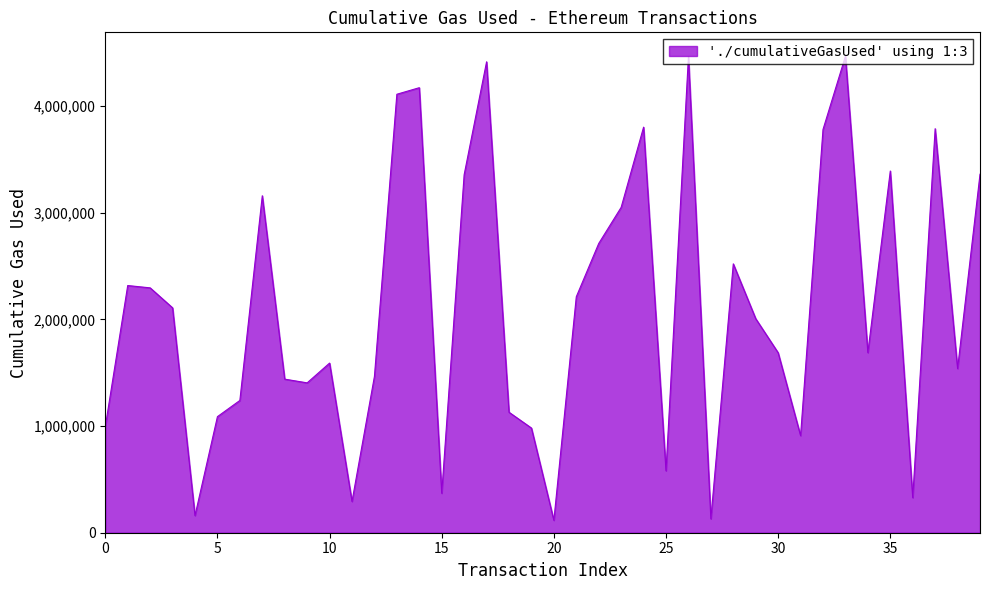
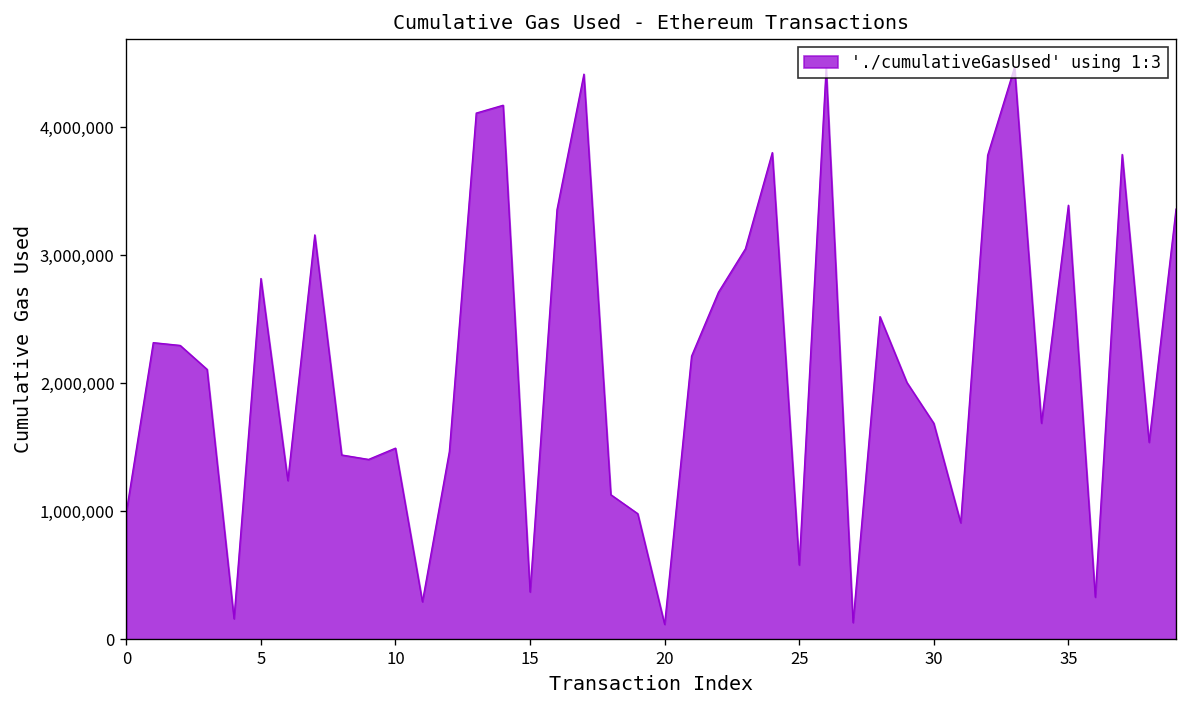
5: 1,090,000 -> 2,820,000
10: 1,590,000 -> 1,490,000
